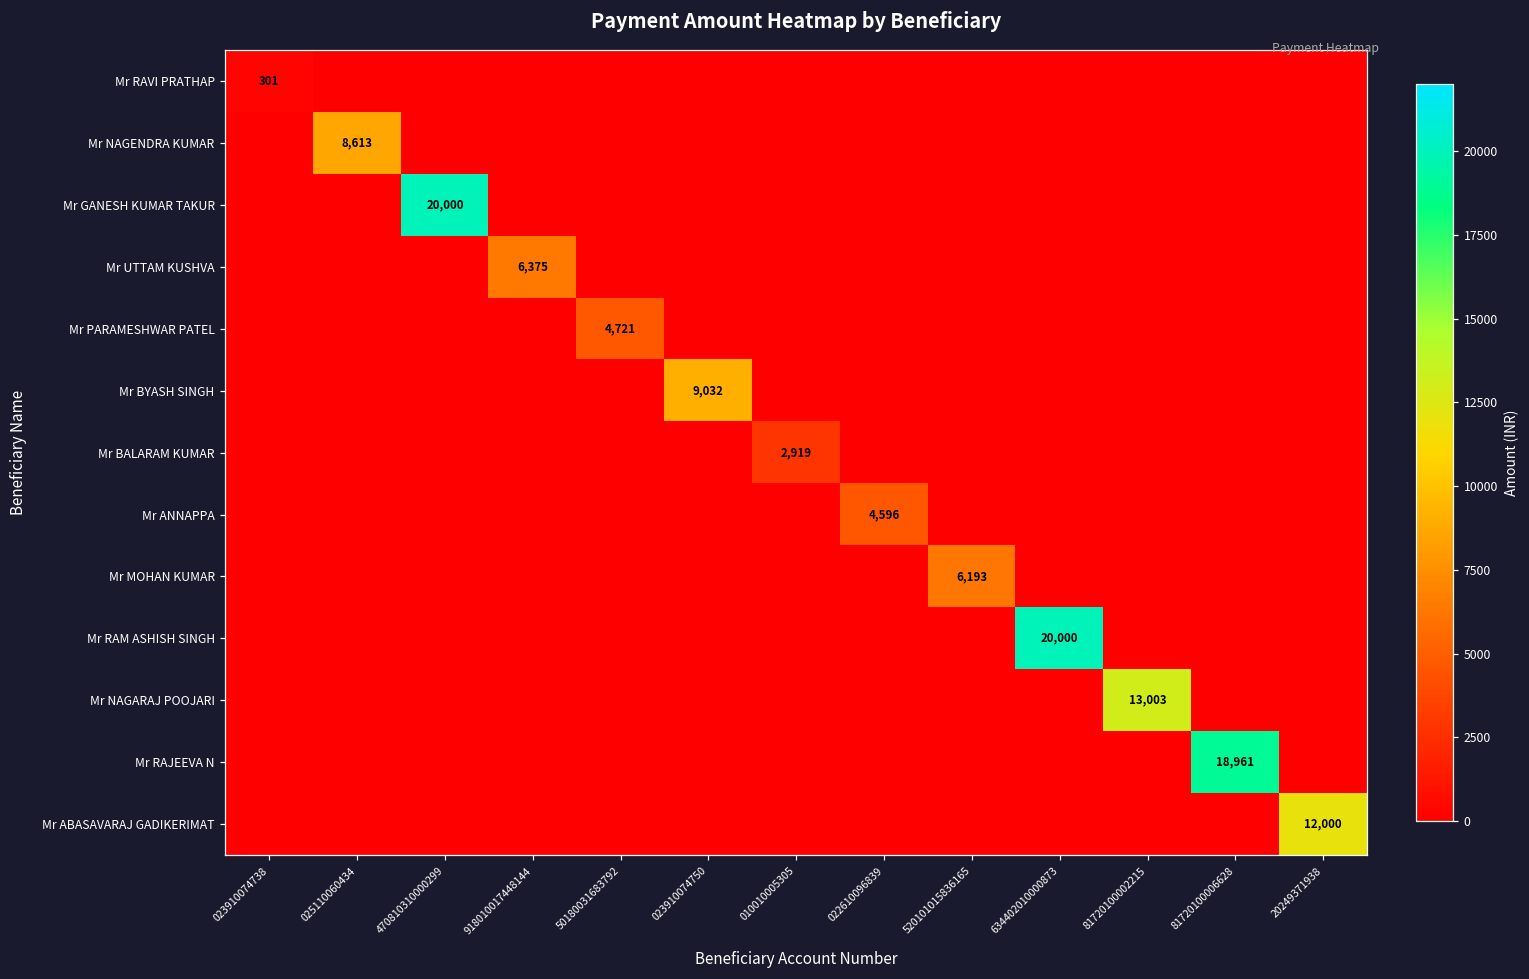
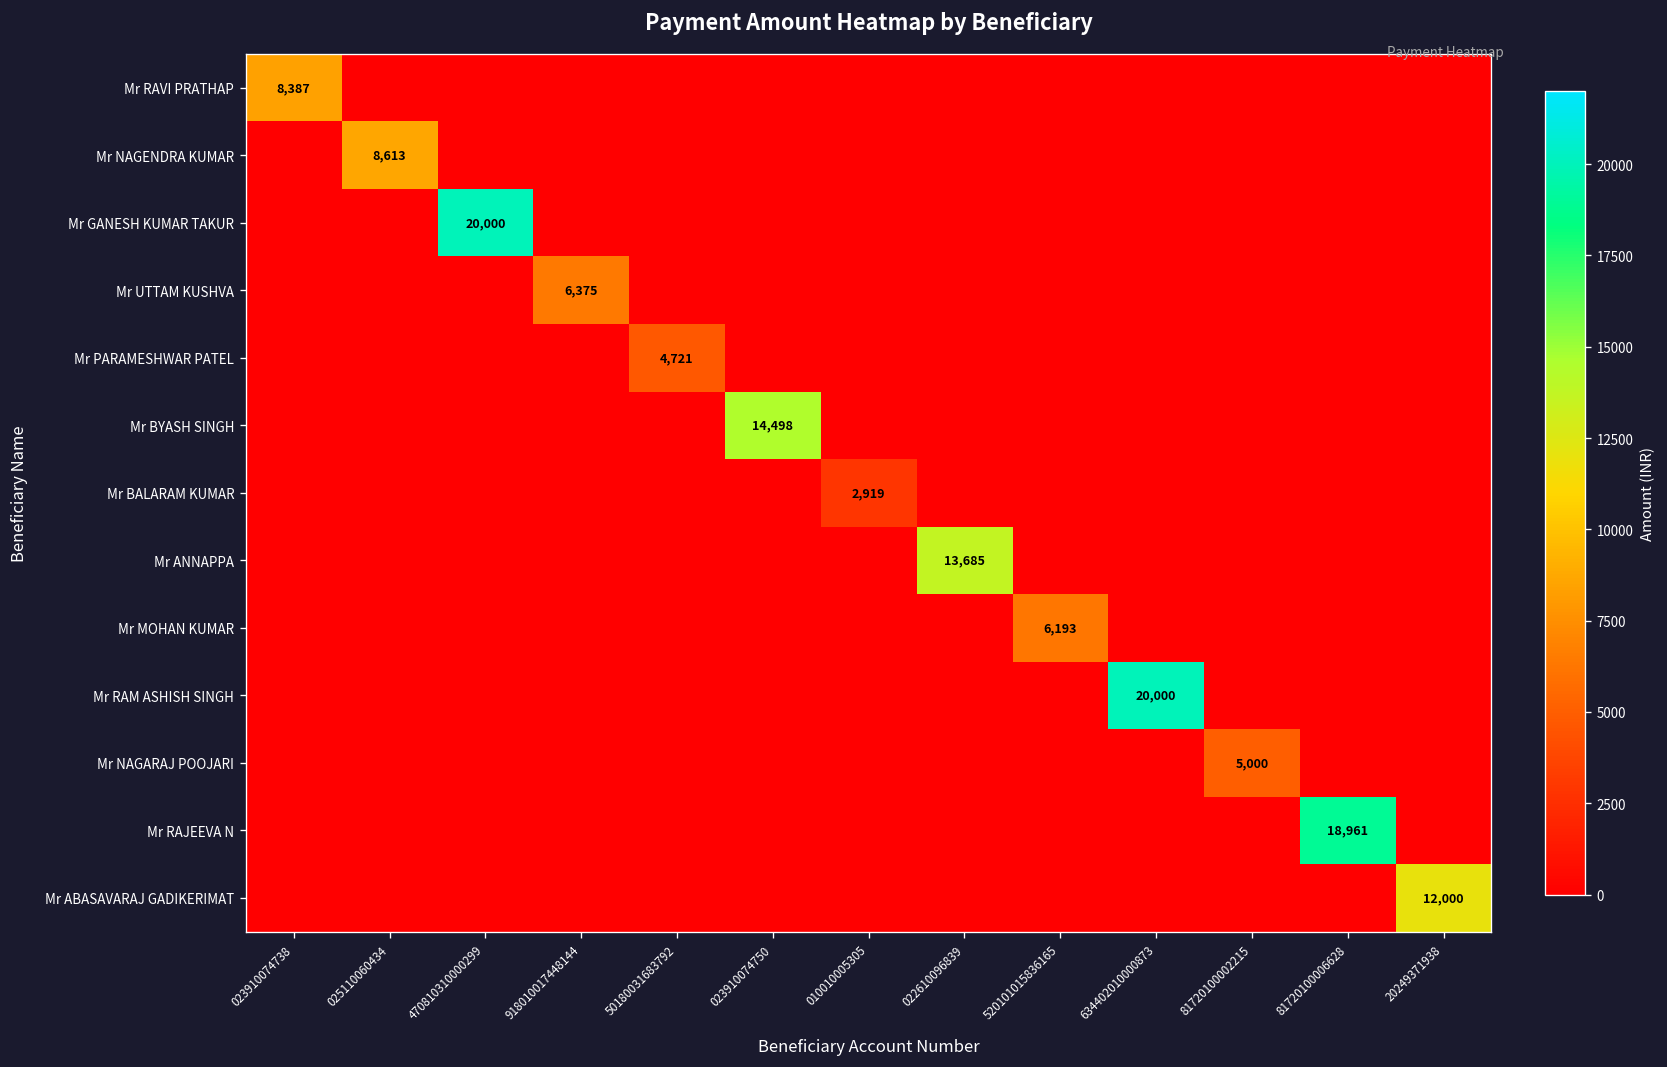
Mr RAVI PRATHAP, 023910074738: 301 -> 8,387
Mr BYASH SINGH, 023910074750: 9,032 -> 14,498
Mr ANNAPPA, 022610096839: 4,596 -> 13,685
Mr NAGARAJ POOJARI, 81720100002215: 13,003 -> 5,000
